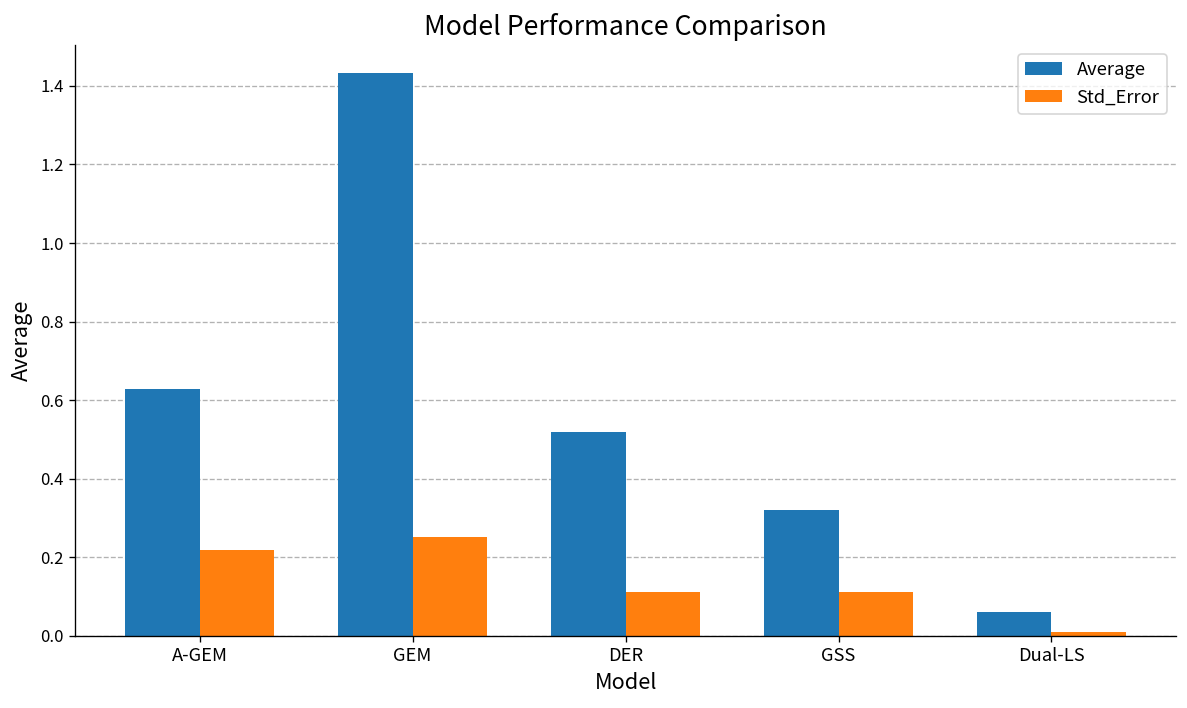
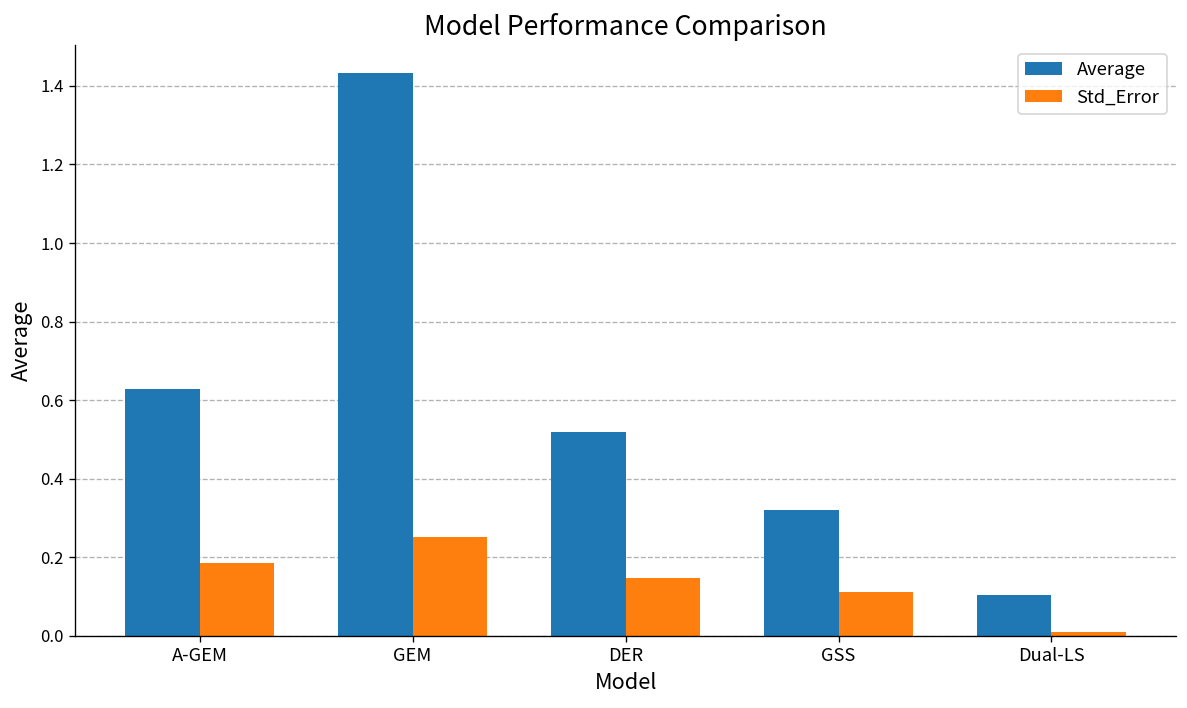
Std_Error, A-GEM: 0.22 -> 0.19
Std_Error, DER: 0.11 -> 0.15
Average, Dual-LS: 0.06 -> 0.10
